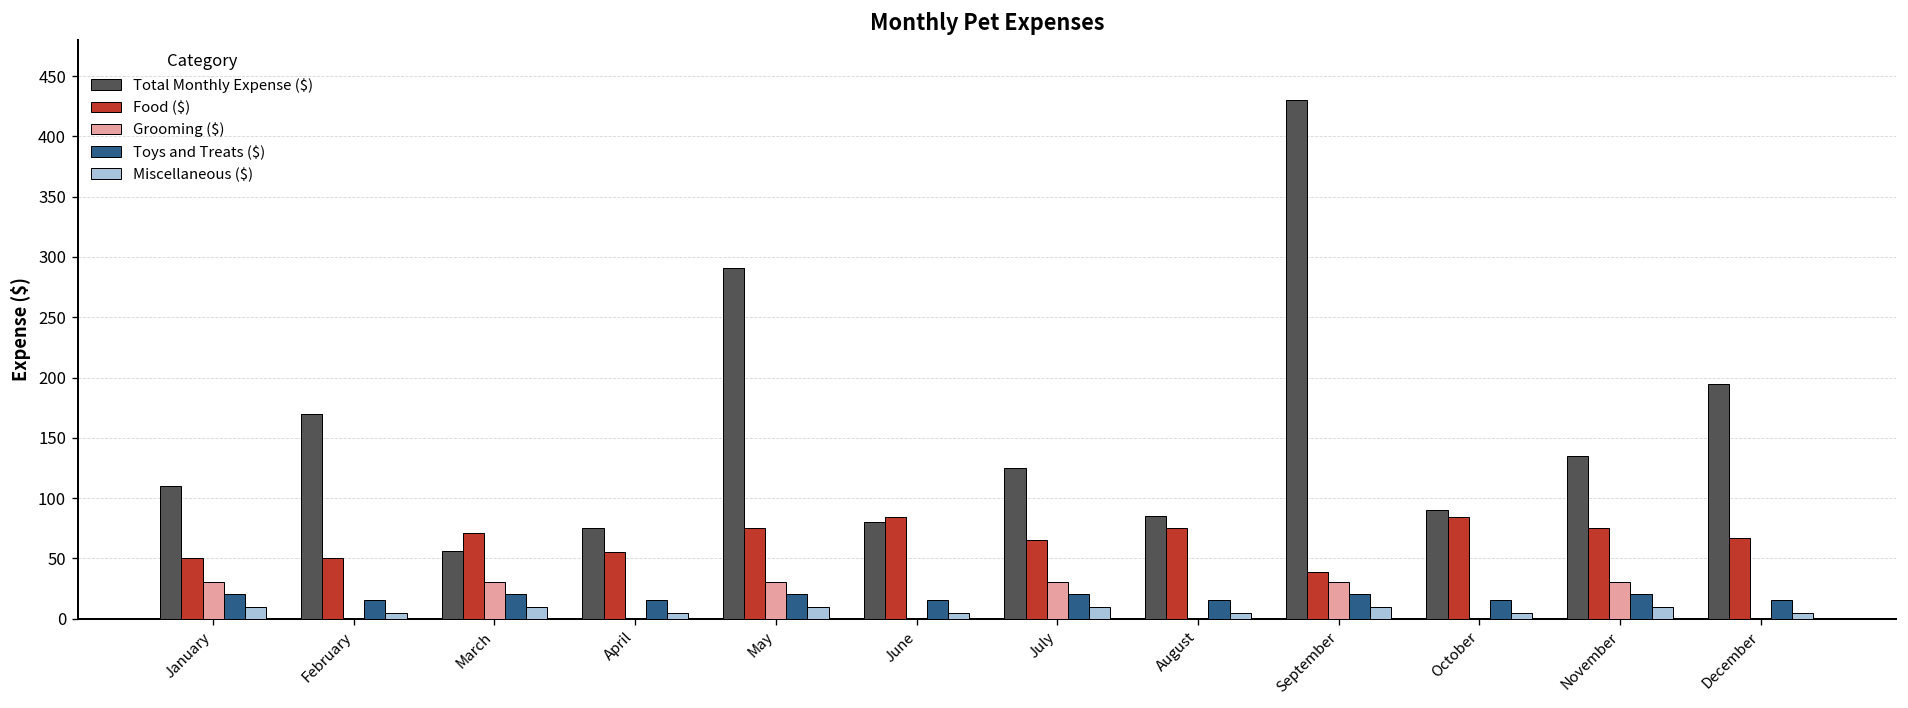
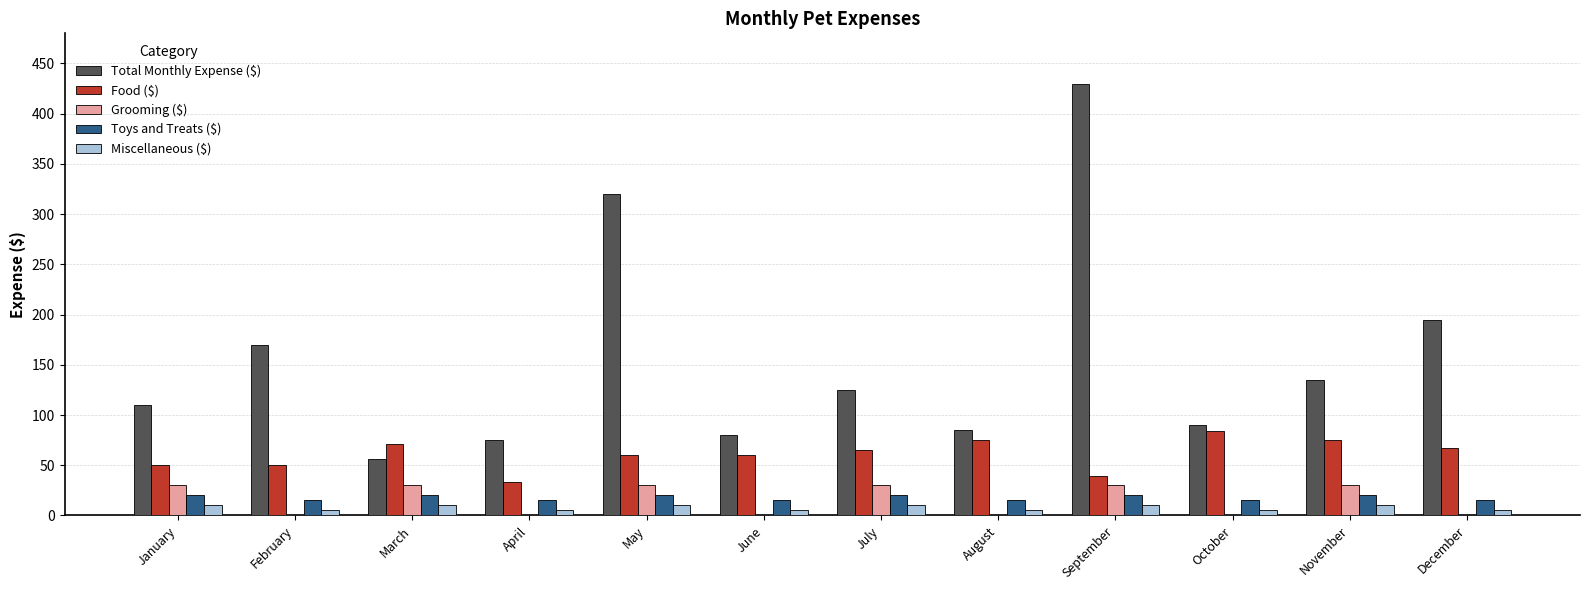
Food ($), April: 55 -> 33
Total Monthly Expense ($), May: 291 -> 320
Food ($), May: 75 -> 60
Food ($), June: 84 -> 60
